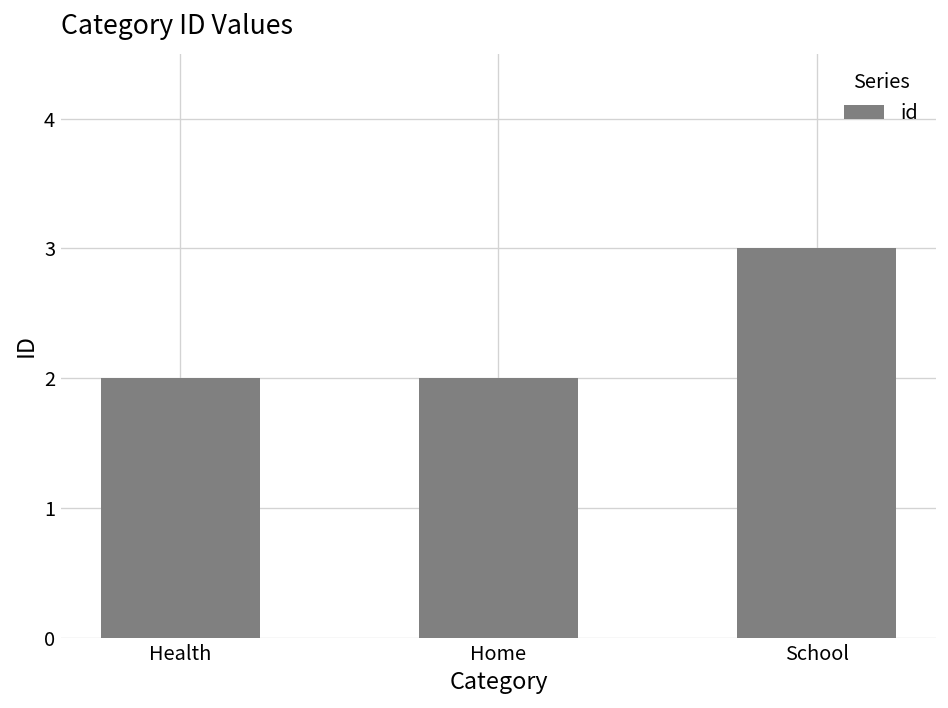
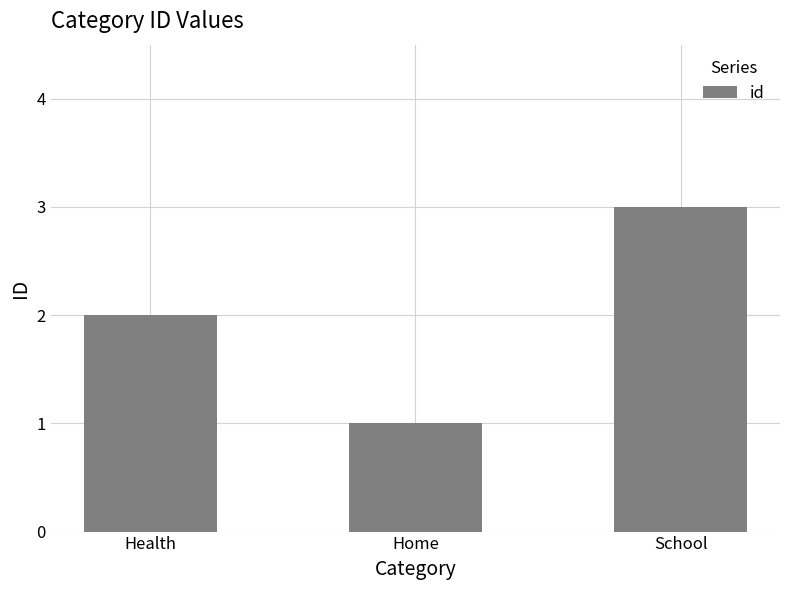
Home: 2 -> 1
